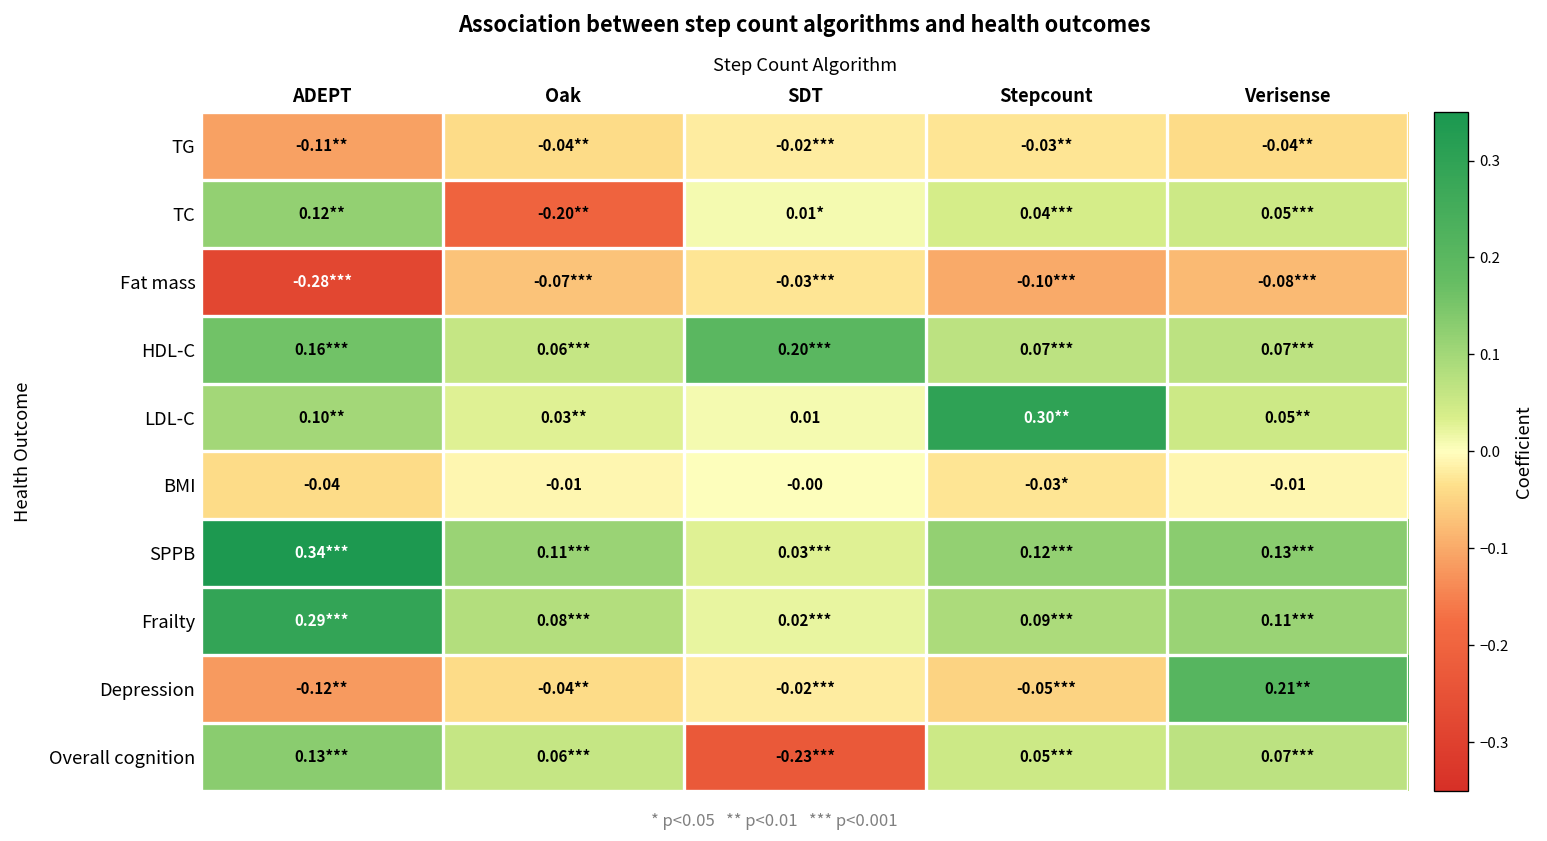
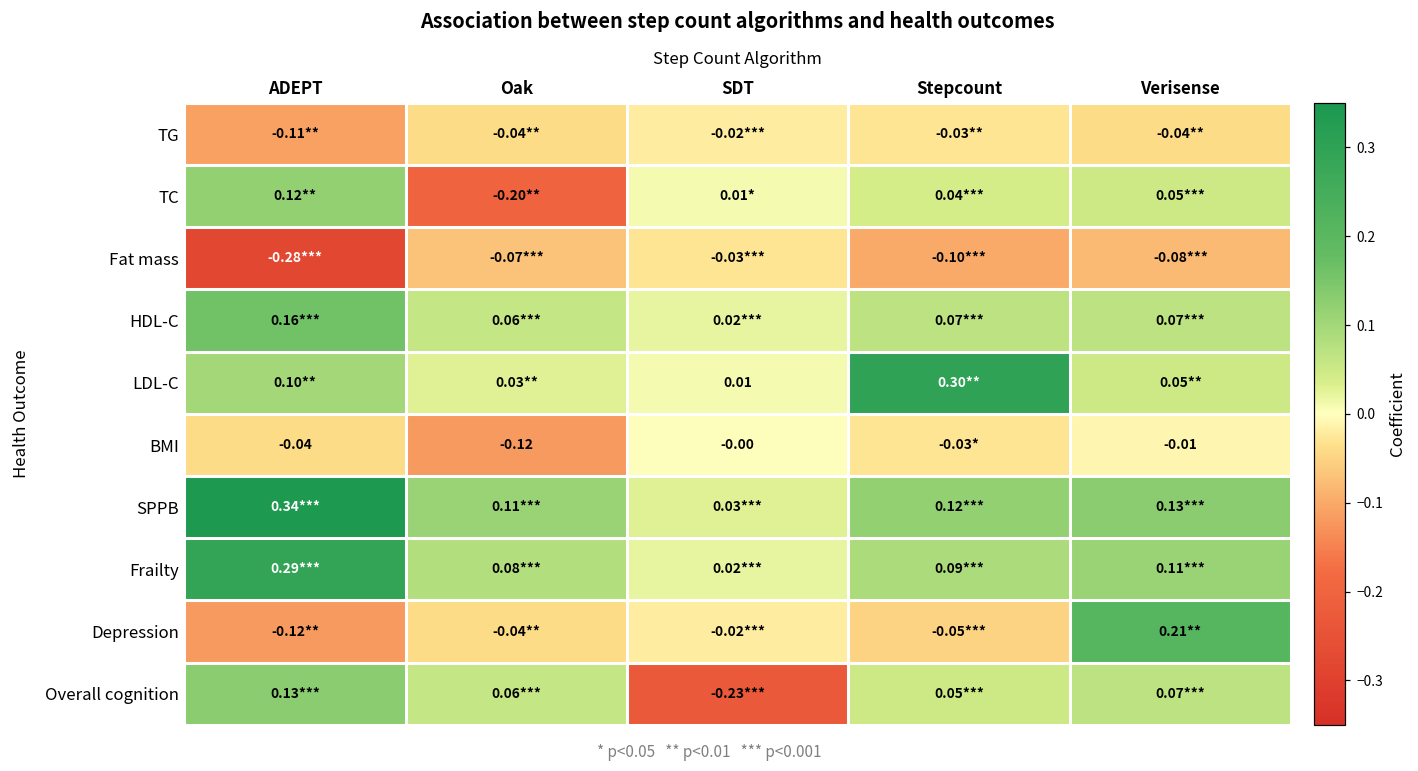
HDL-C, SDT: 0.20*** -> 0.02***
BMI, Oak: -0.01 -> -0.12
